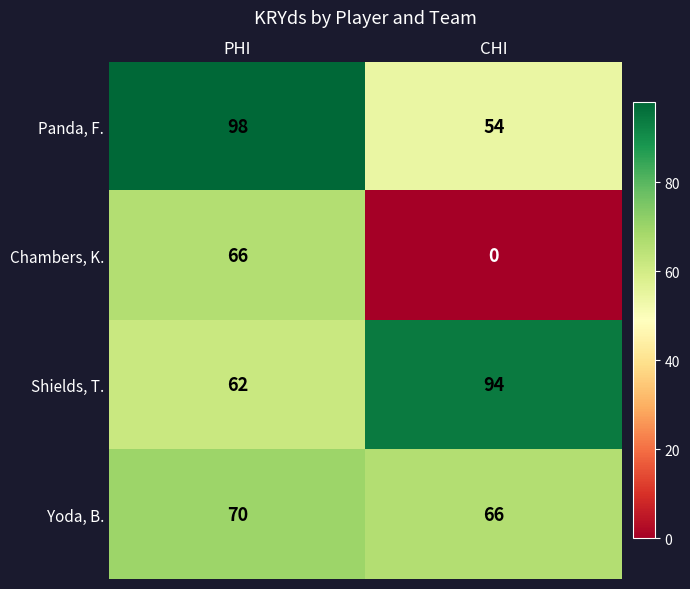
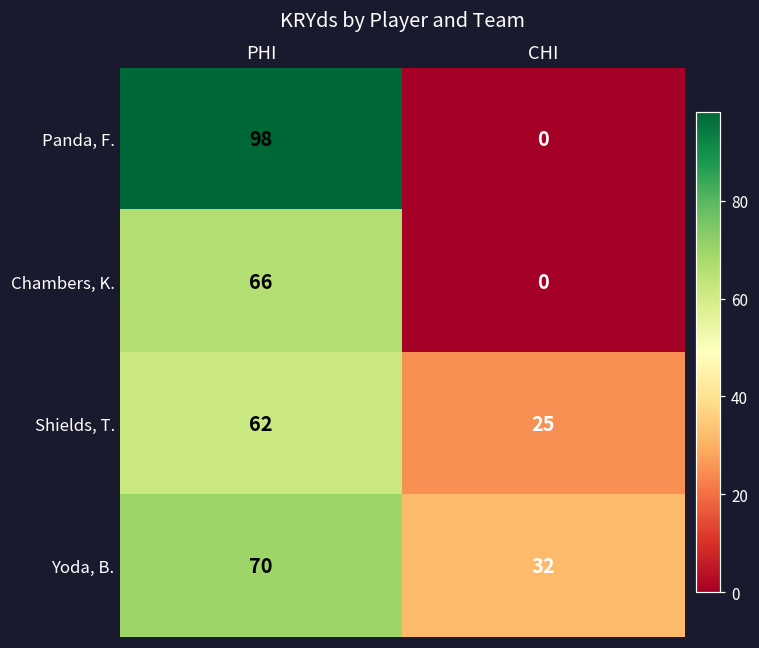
Panda, F., CHI: 54 -> 0
Shields, T., CHI: 94 -> 25
Yoda, B., CHI: 66 -> 32
